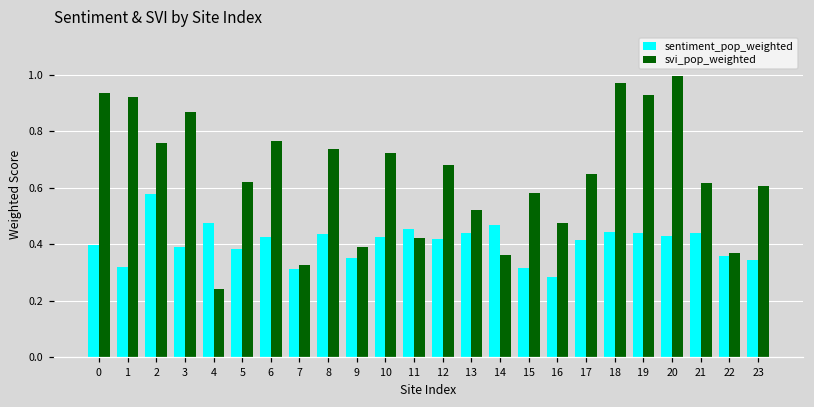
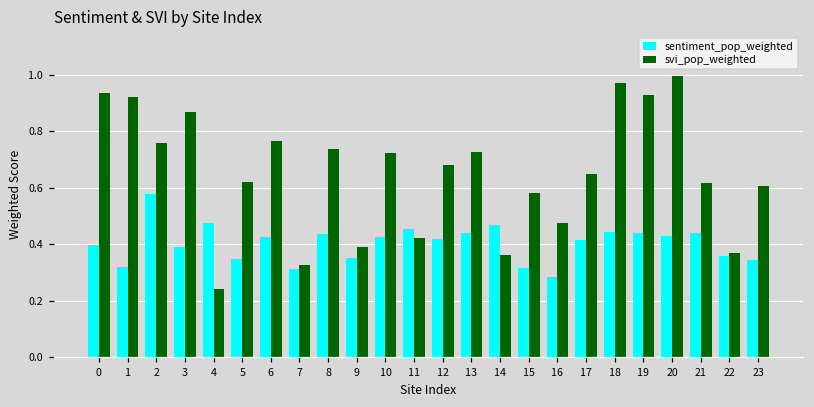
sentiment_pop_weighted, 5: 0.38 -> 0.35
svi_pop_weighted, 13: 0.52 -> 0.73
